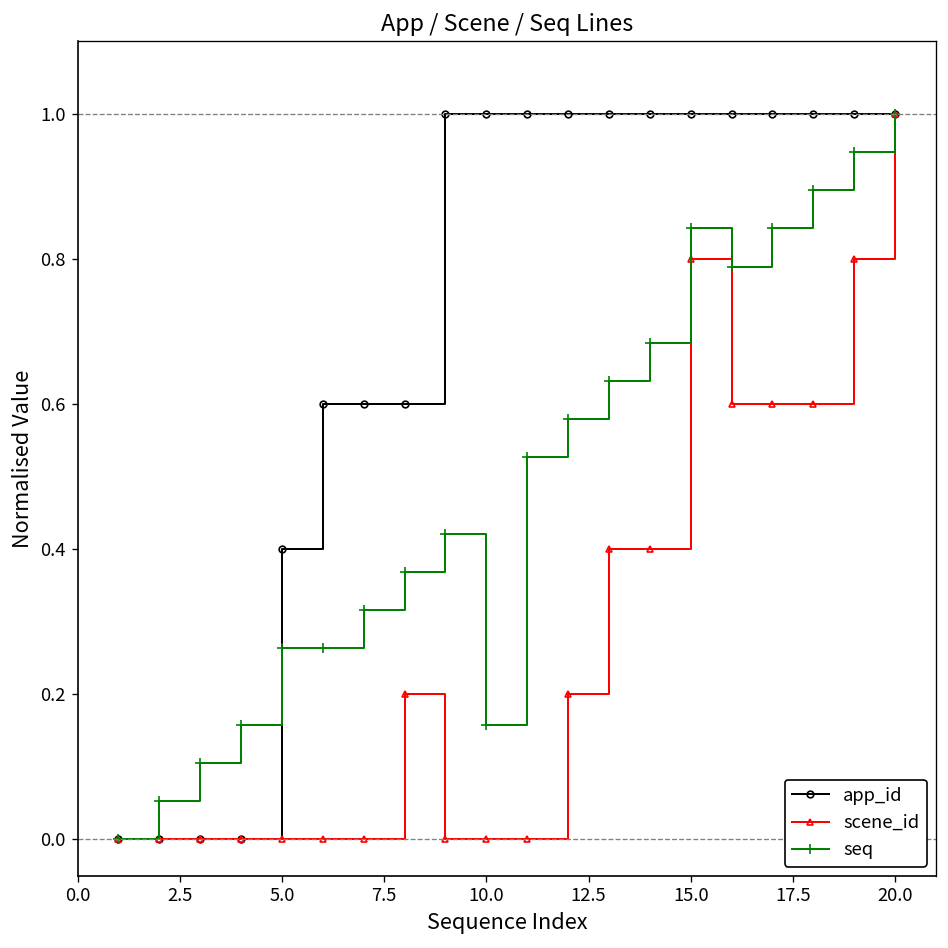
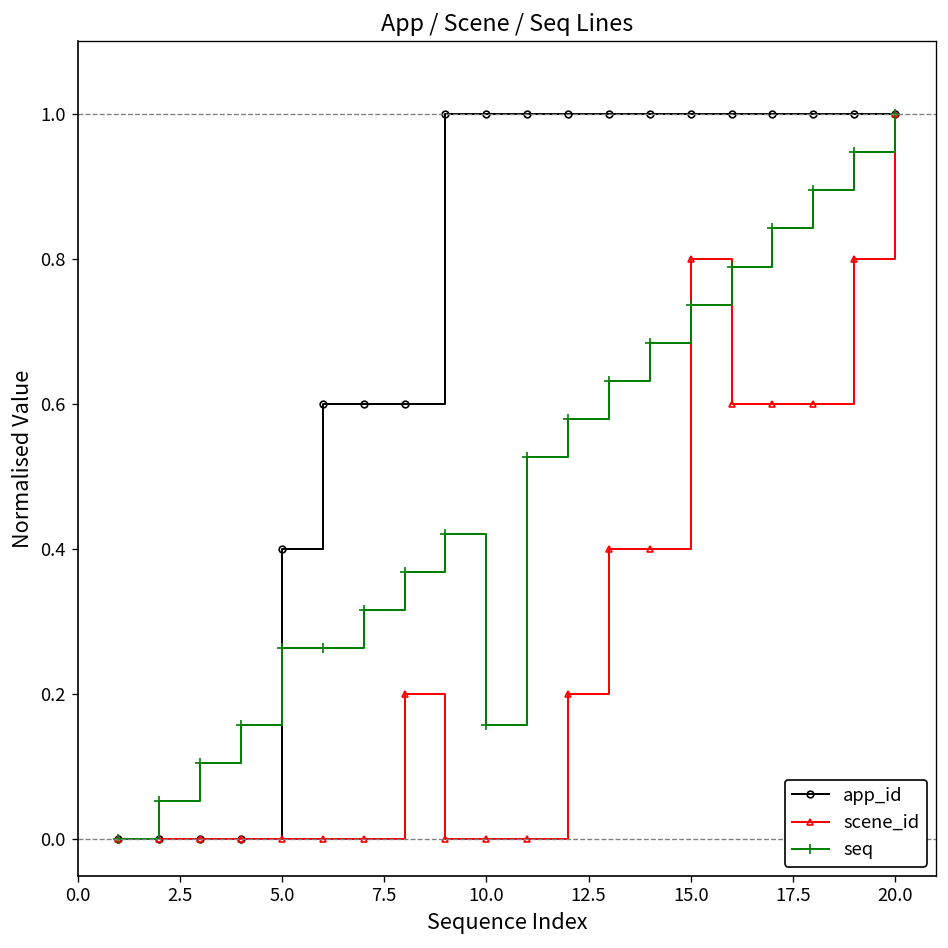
seq, 15.0: 0.84 -> 0.74
